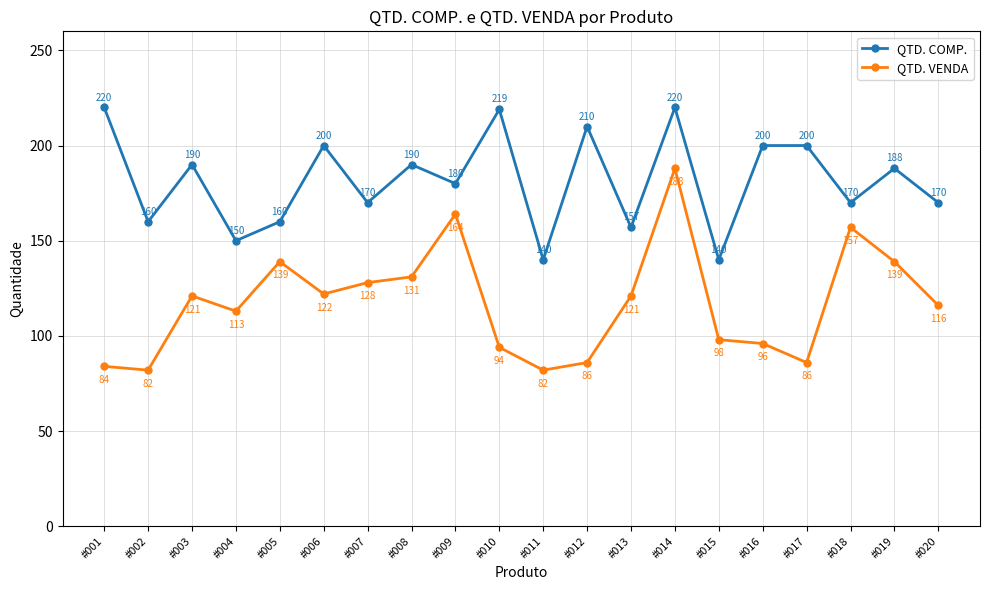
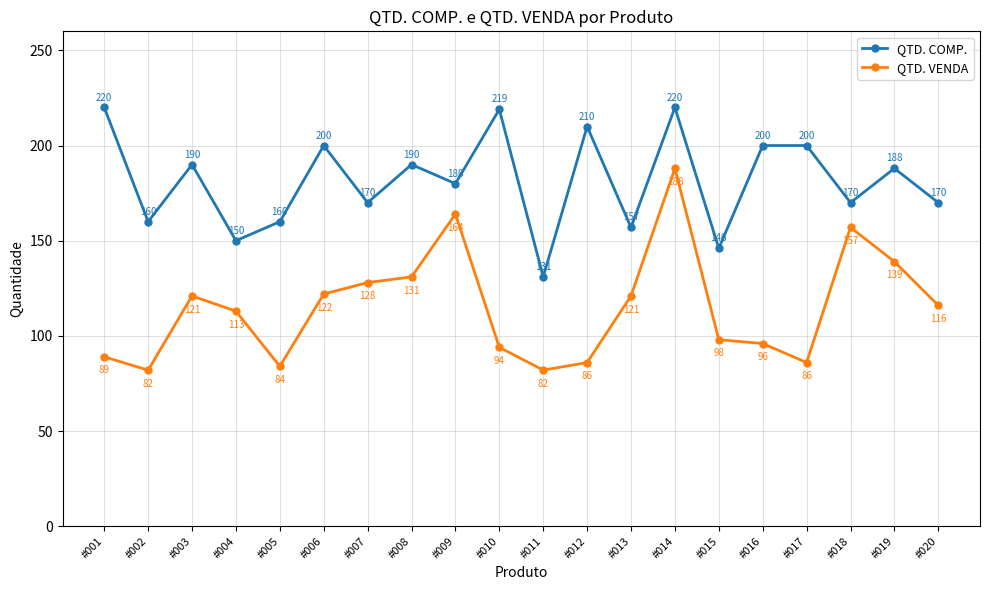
QTD. VENDA, #001: 84 -> 89
QTD. VENDA, #005: 139 -> 84
QTD. COMP., #011: 140 -> 131
QTD. COMP., #015: 140 -> 146
